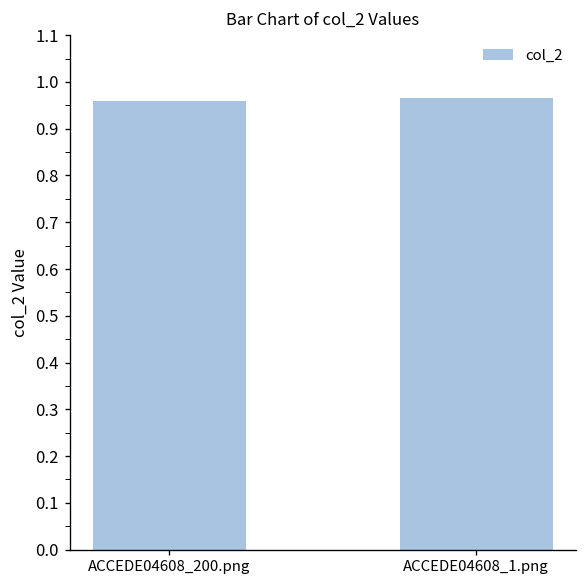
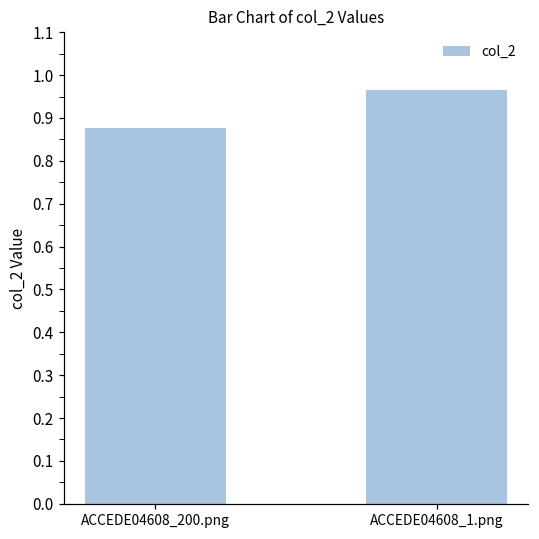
ACCEDE04608_200.png: 0.96 -> 0.88
